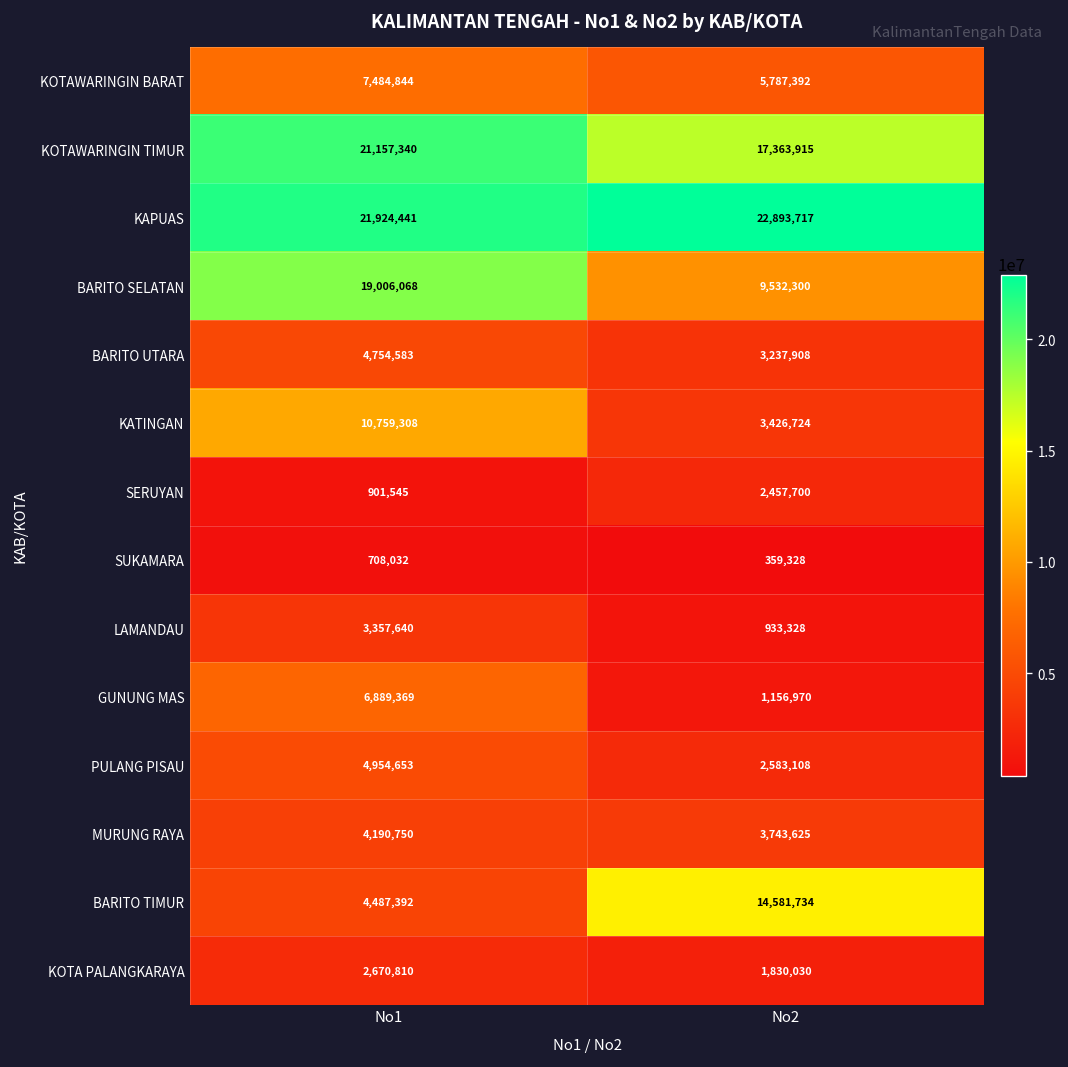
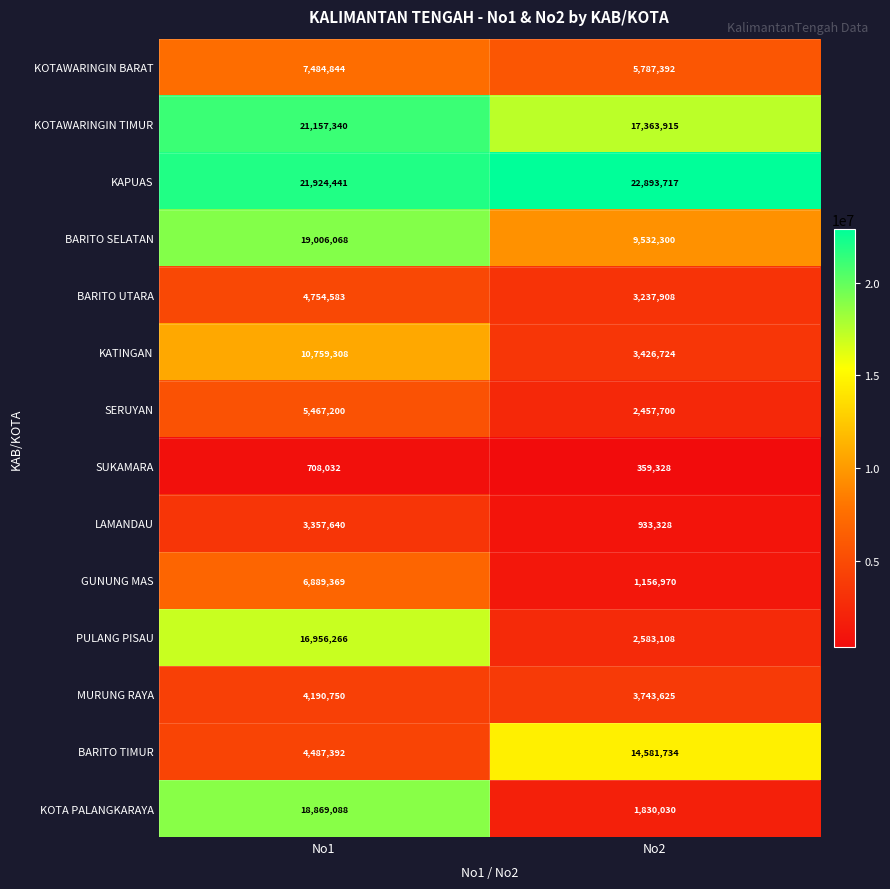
SERUYAN, No1: 901,545 -> 5,467,200
PULANG PISAU, No1: 4,954,653 -> 16,956,266
KOTA PALANGKARAYA, No1: 2,670,810 -> 18,869,088
